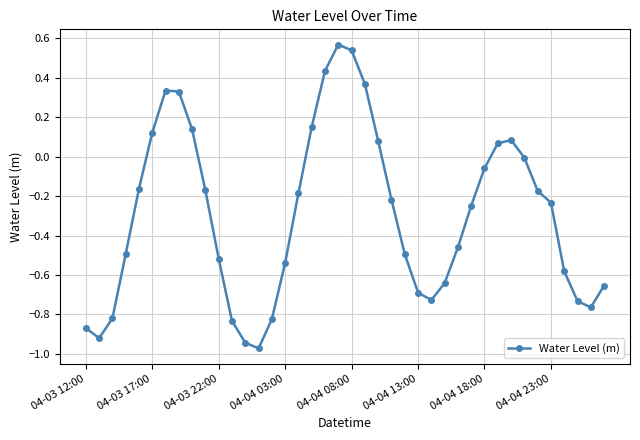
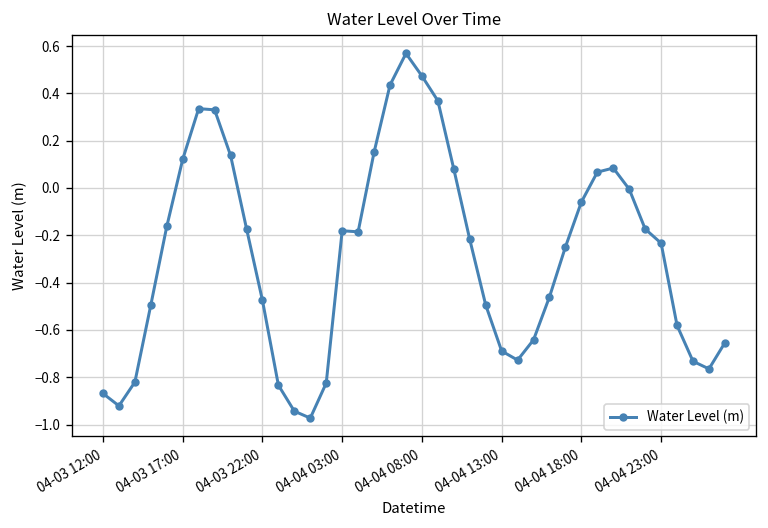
04-03 22:00: -0.52 -> -0.47
04-04 03:00: -0.54 -> -0.18
04-04 08:00: 0.54 -> 0.47
